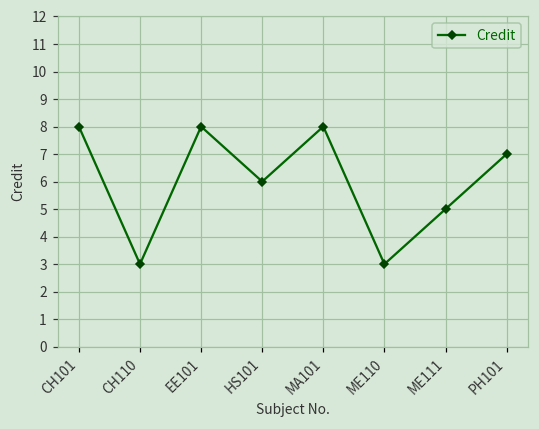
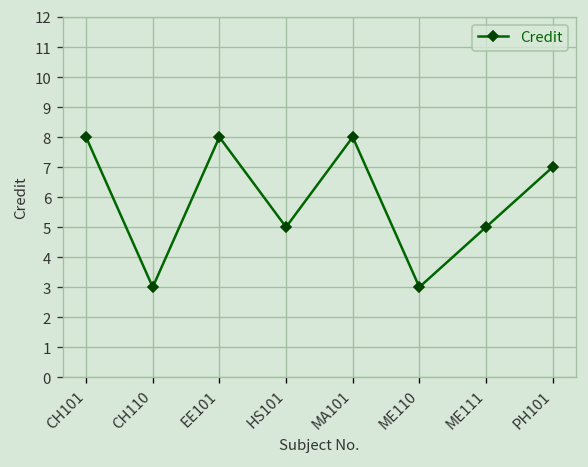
HS101: 6 -> 5
